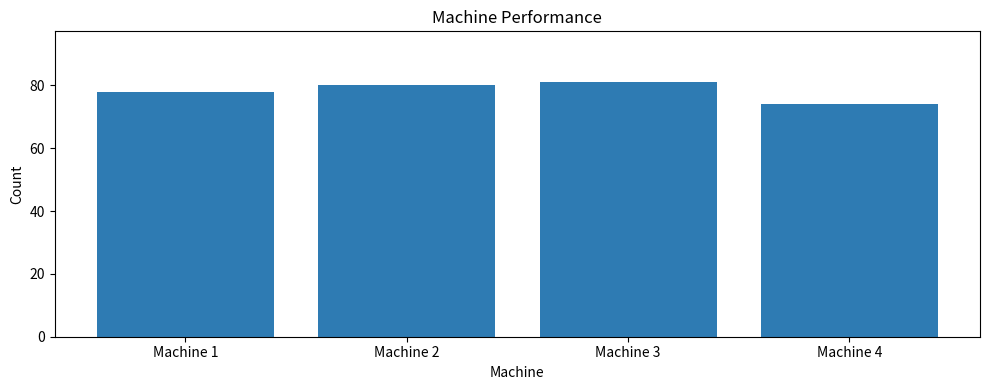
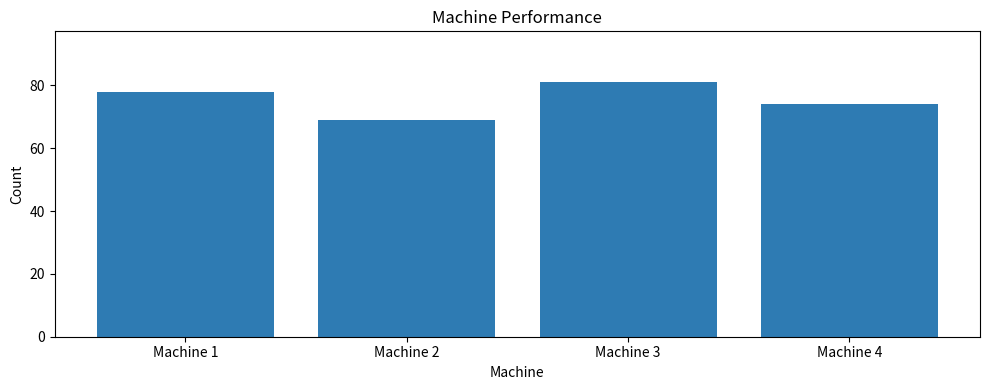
Machine 2: 80 -> 69
